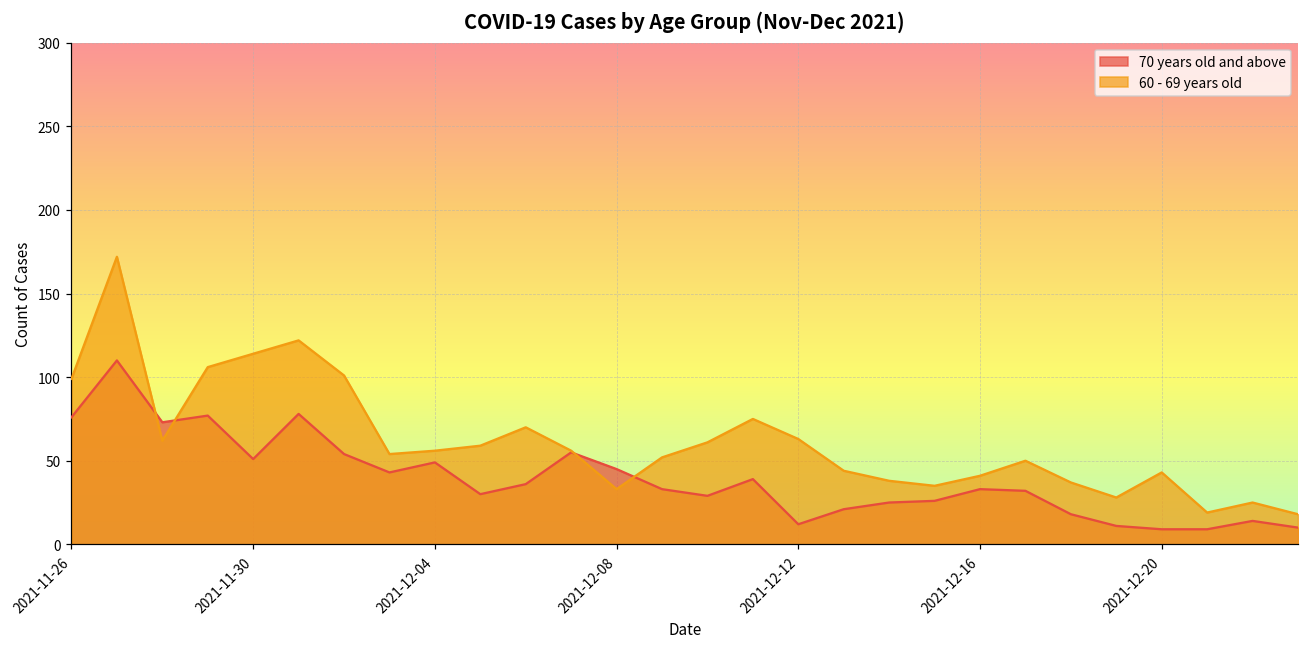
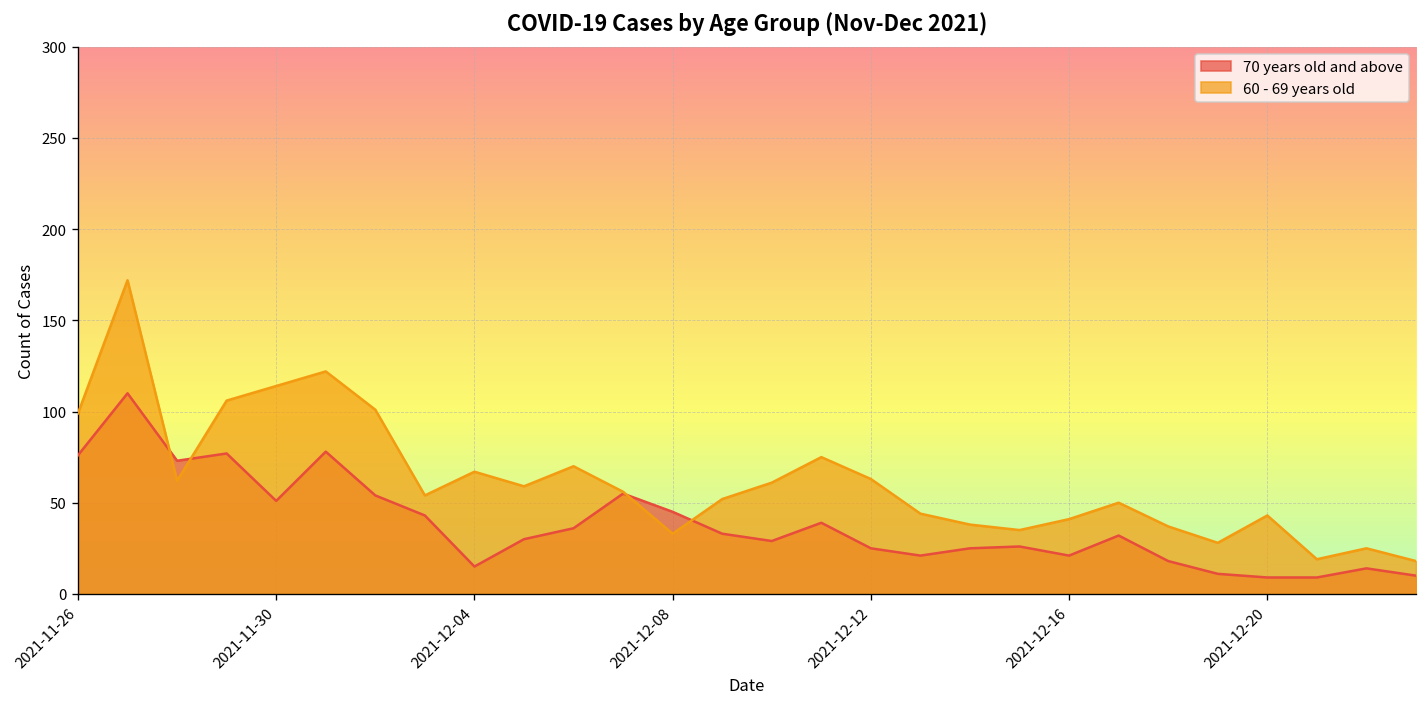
70 years old and above, 2021-12-04: 49 -> 15
60 - 69 years old, 2021-12-04: 56 -> 67
70 years old and above, 2021-12-12: 12 -> 25
70 years old and above, 2021-12-16: 33 -> 21
